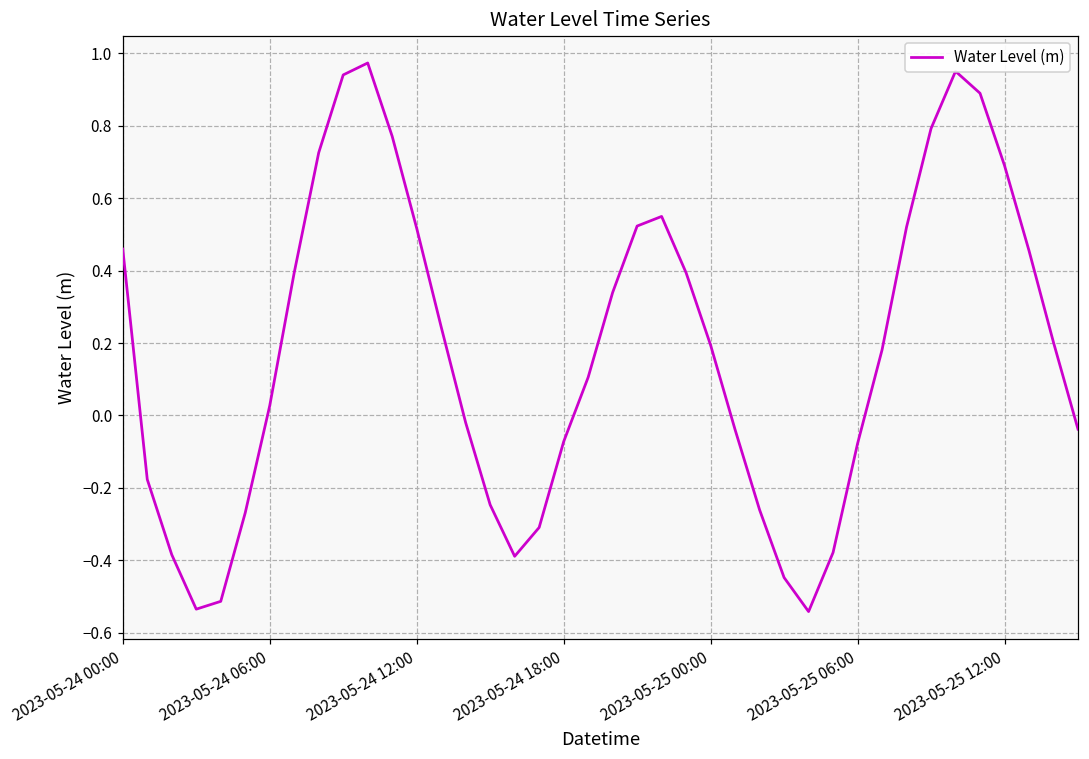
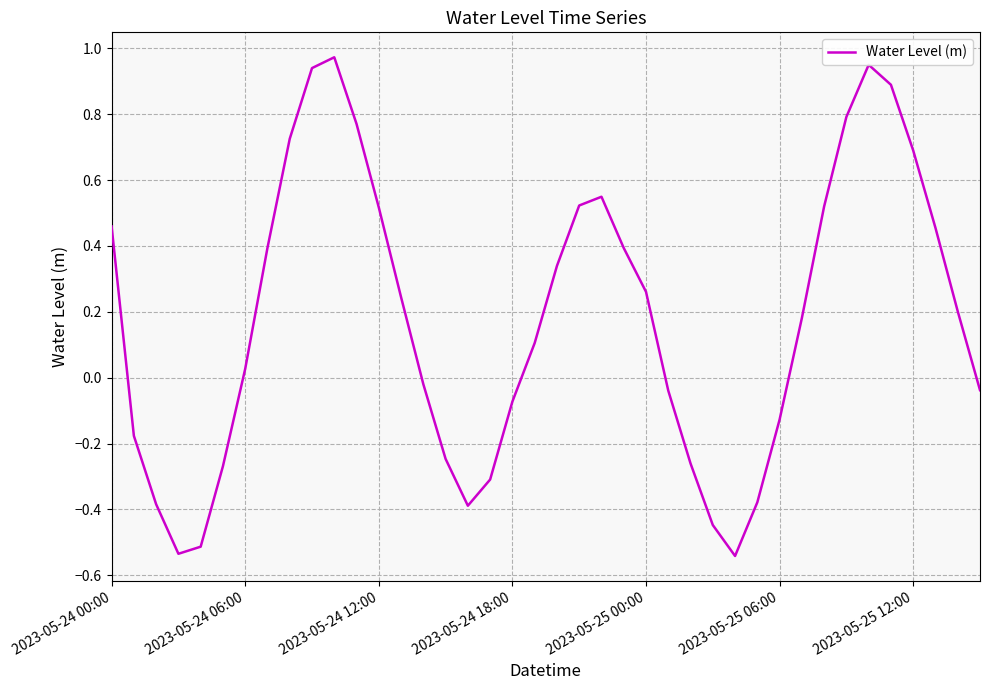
2023-05-25 00:00: 0.19 -> 0.26
2023-05-25 06:00: -0.08 -> -0.13
